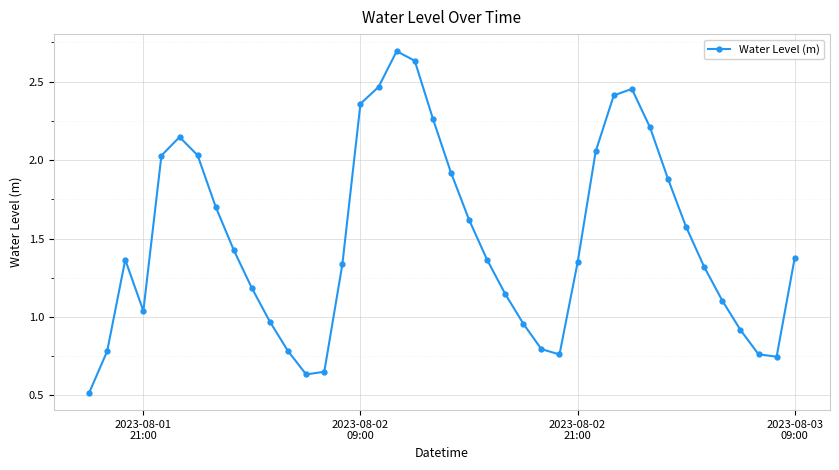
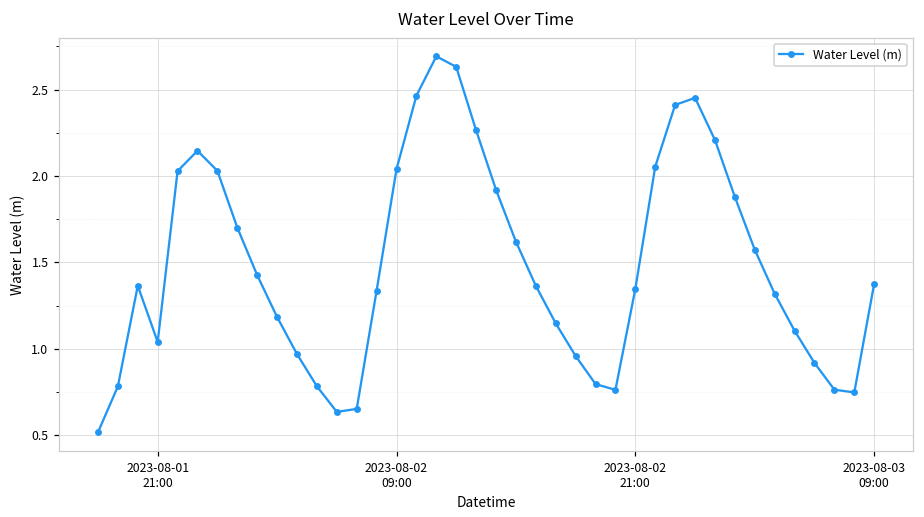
2023-08-02 09:00: 2.36 -> 2.04
